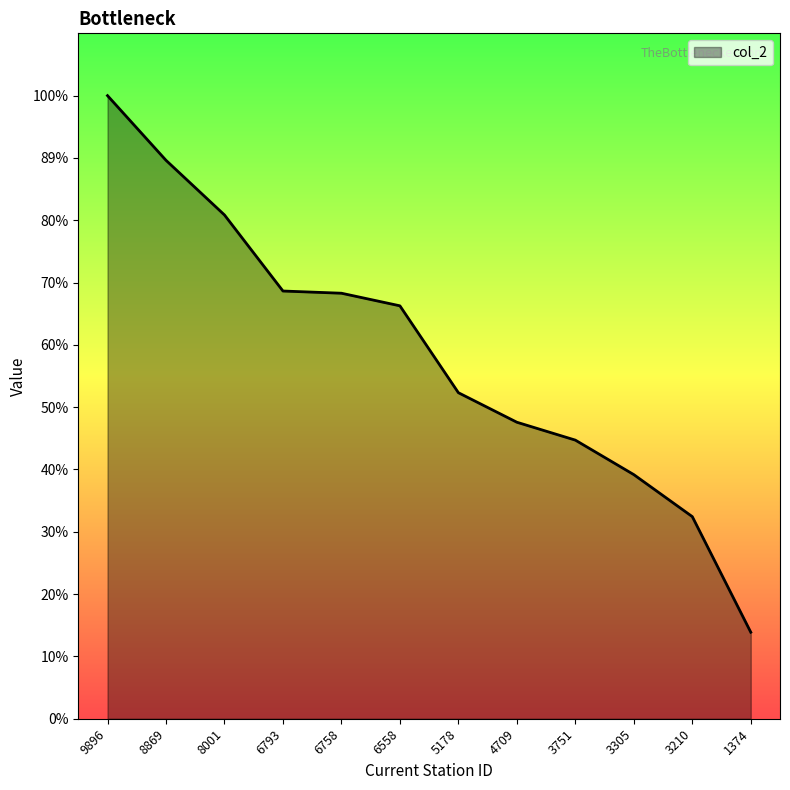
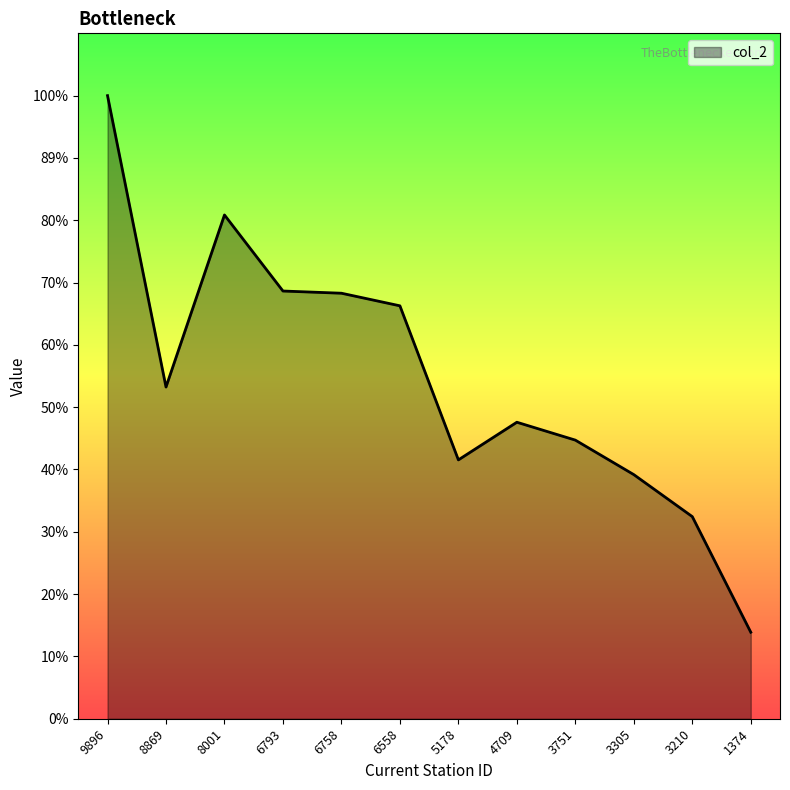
8869: 90% -> 53%
5178: 52% -> 42%
